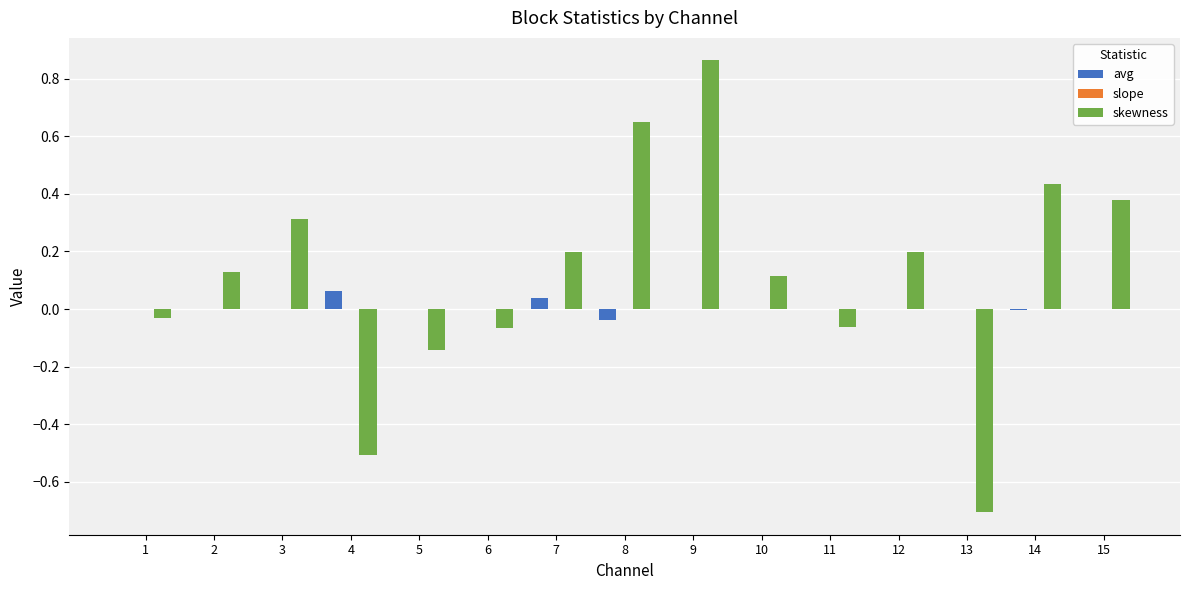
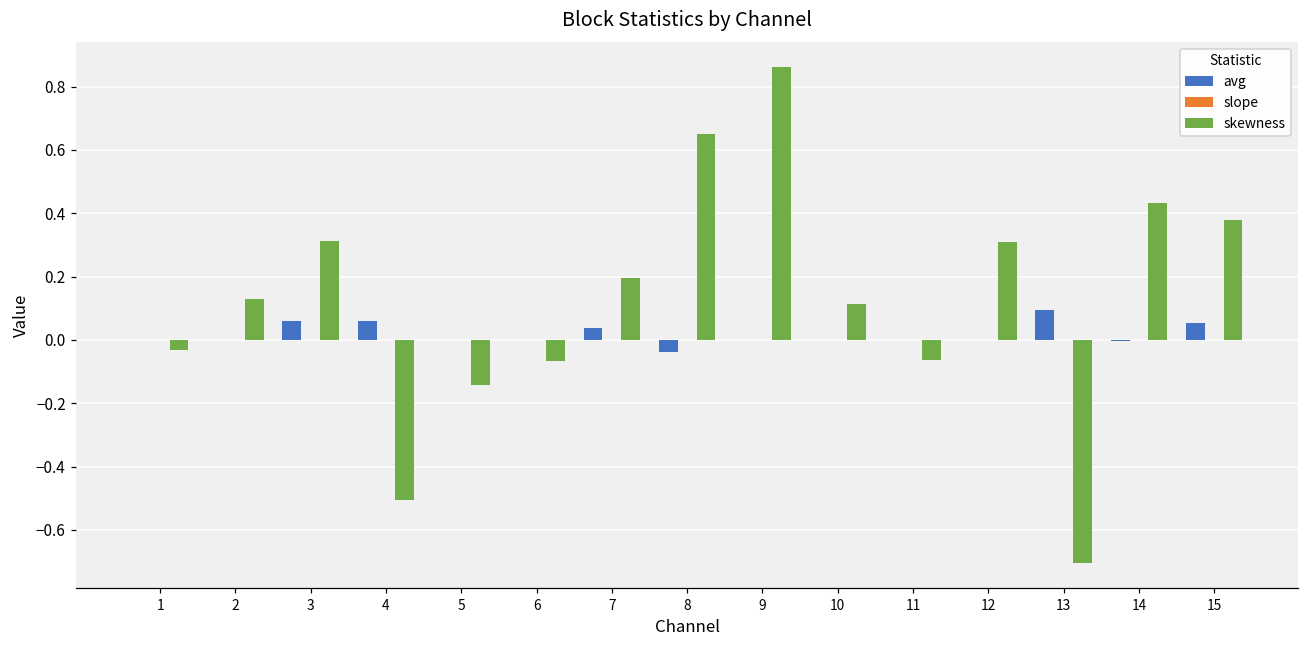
avg, 3: 0.00 -> 0.06
skewness, 12: 0.20 -> 0.31
avg, 13: 0.00 -> 0.09
avg, 15: 0.00 -> 0.05
